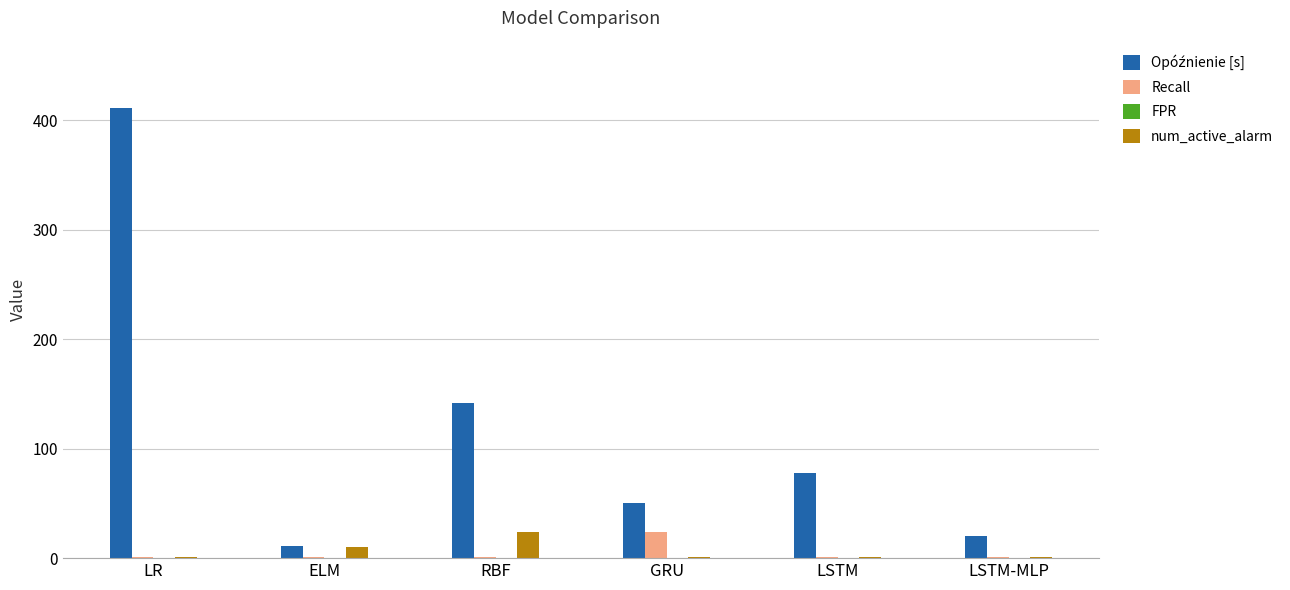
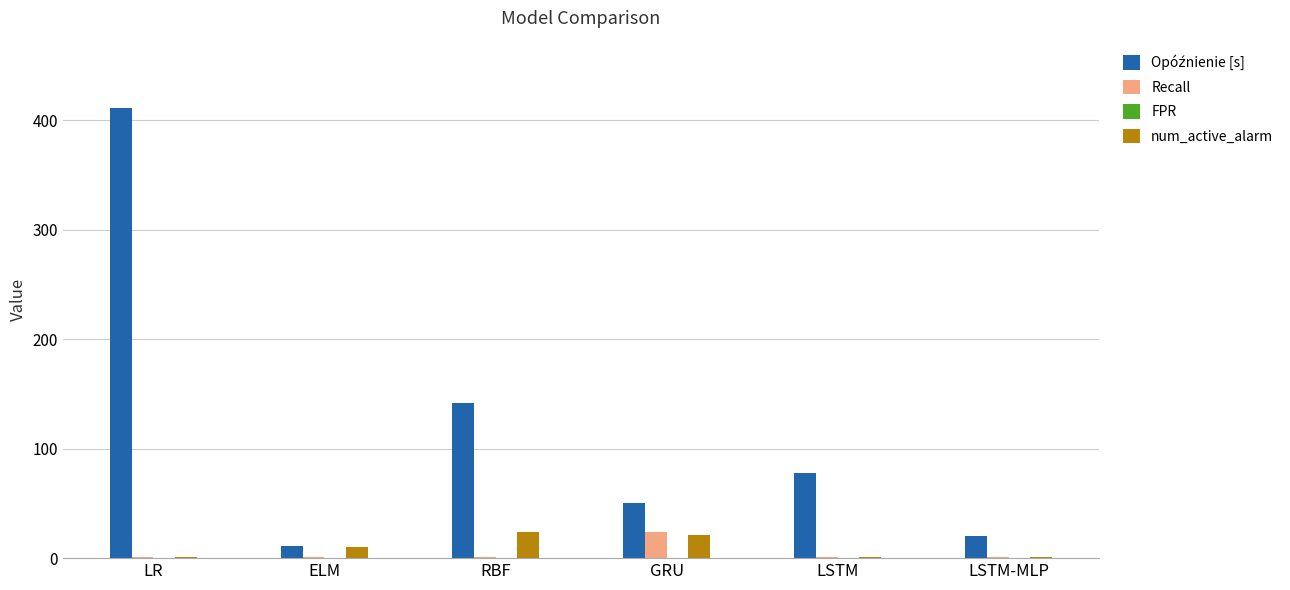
num_active_alarm, GRU: 1 -> 21
